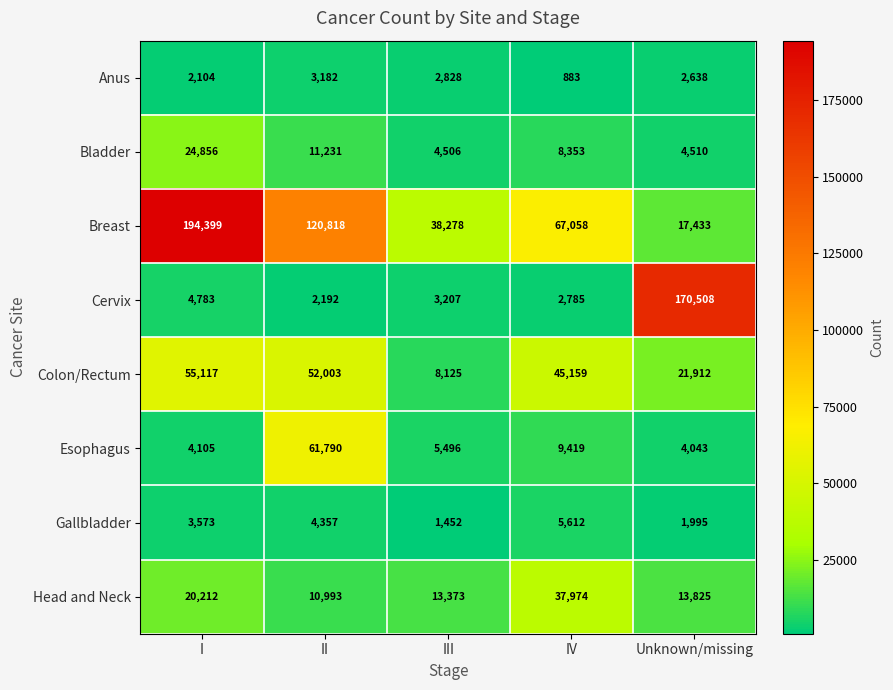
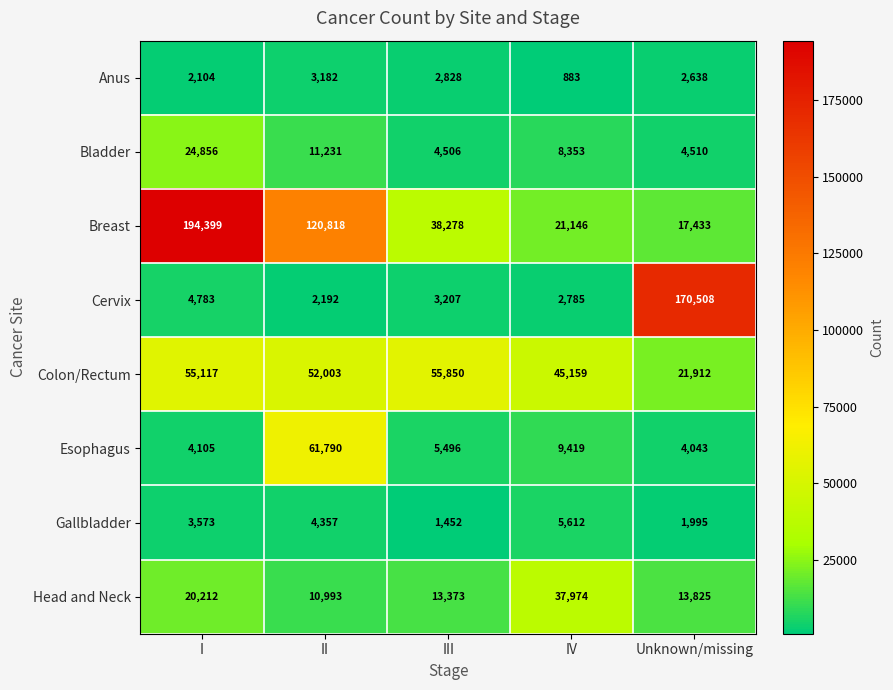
Breast, IV: 67,058 -> 21,146
Colon/Rectum, III: 8,125 -> 55,850
